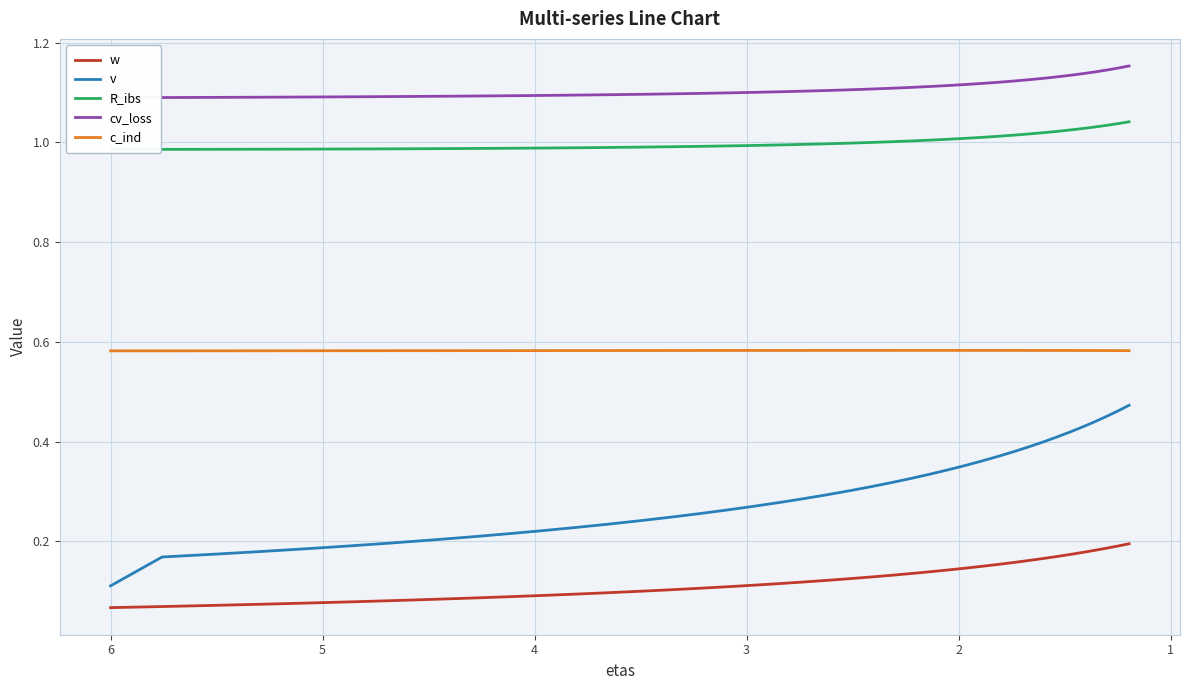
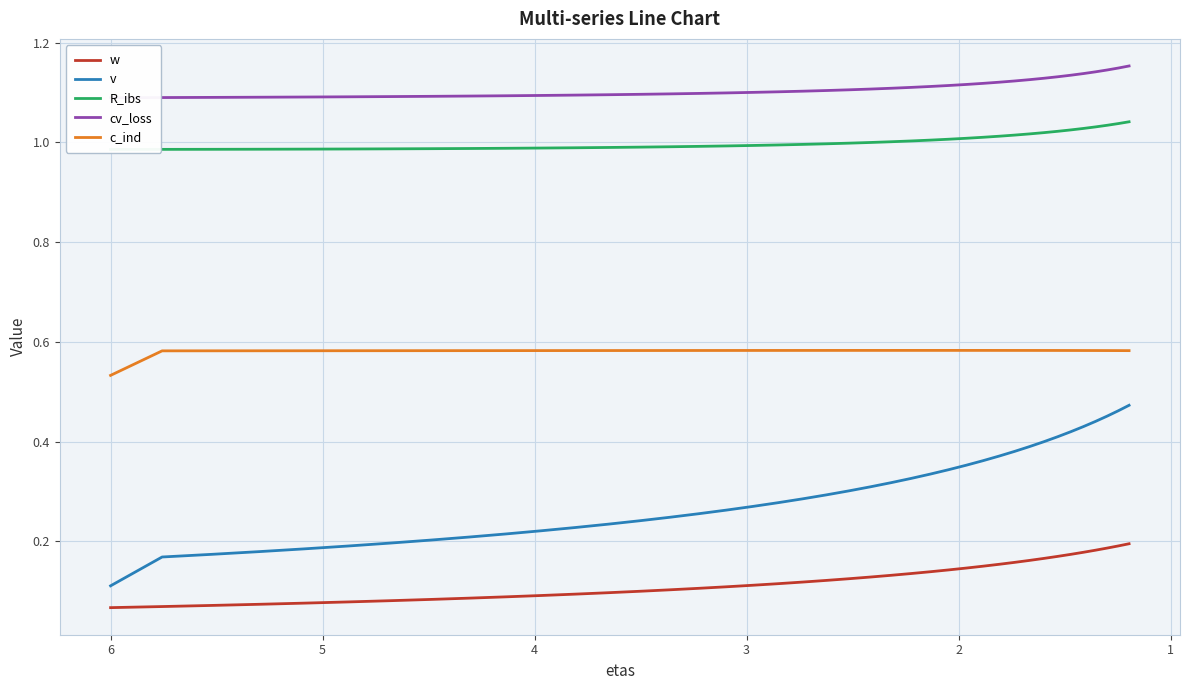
c_ind, 6: 0.58 -> 0.53
